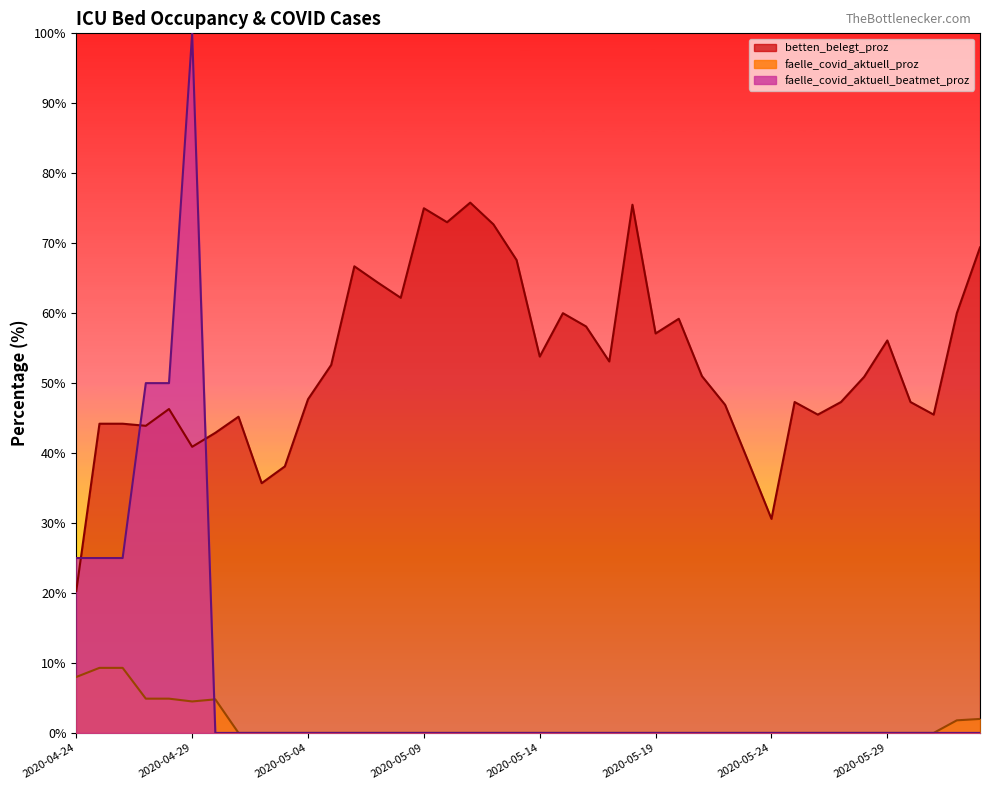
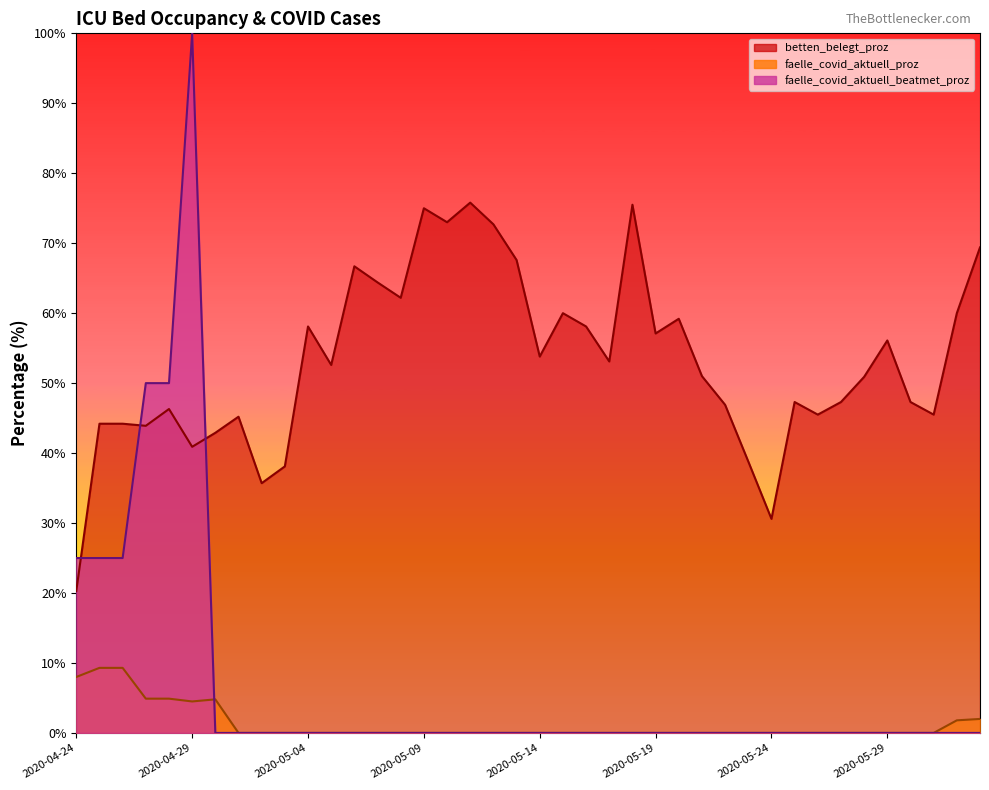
betten_belegt_proz, 2020-05-04: 48% -> 58%
